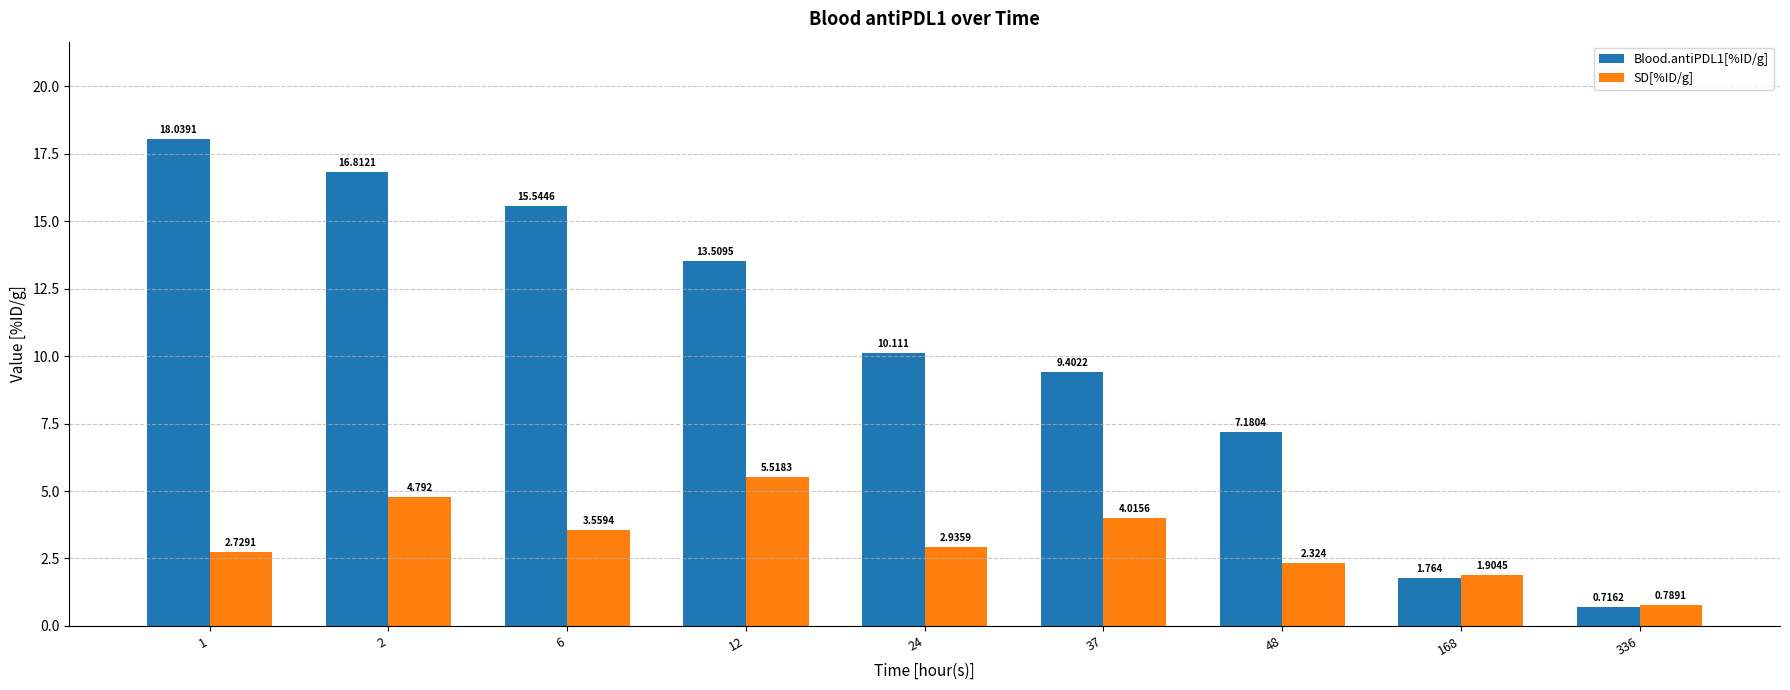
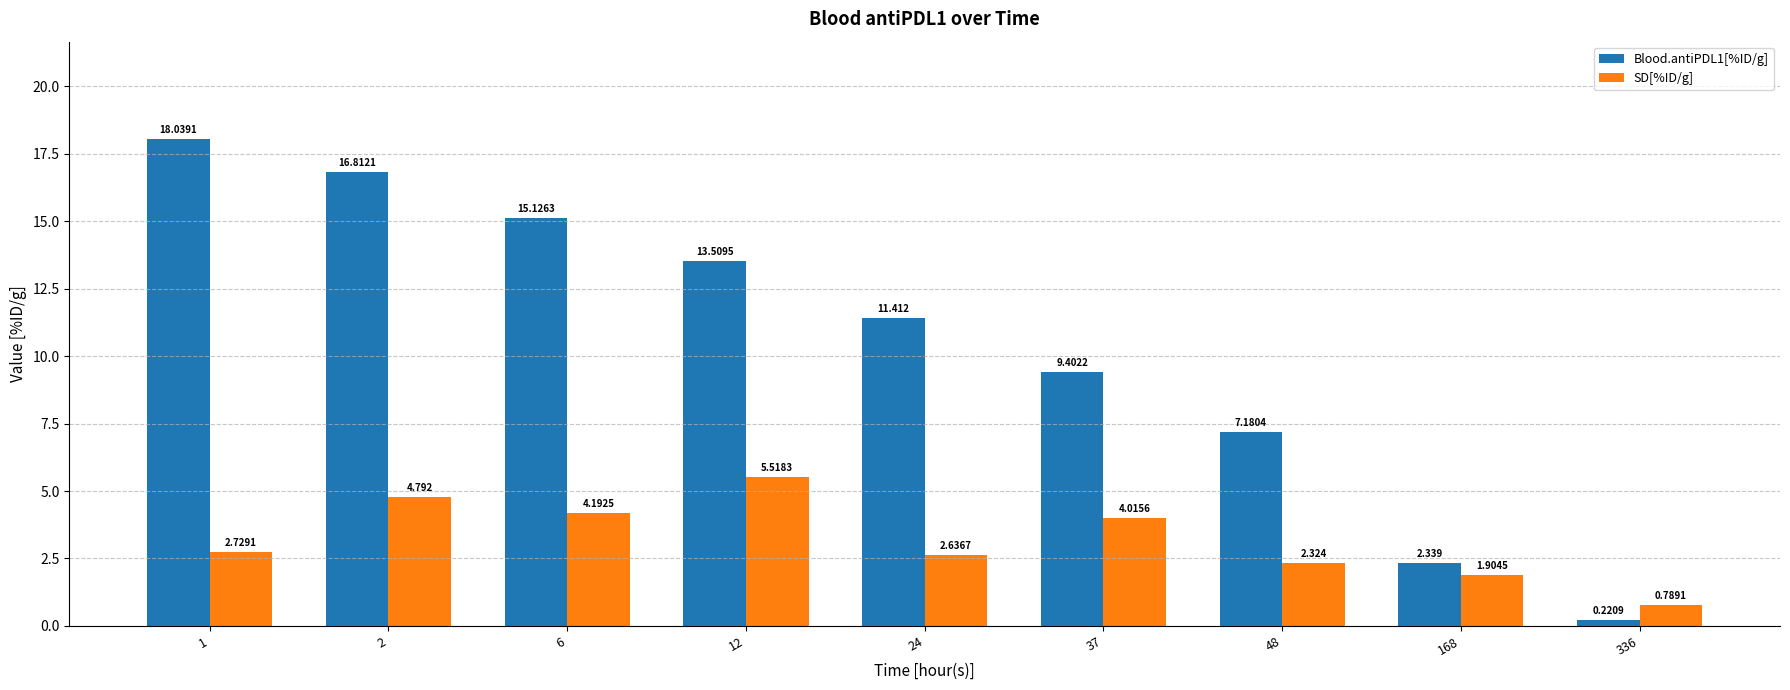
Blood.antiPDL1[%ID/g], 6: 15.5446 -> 15.1263
SD[%ID/g], 6: 3.5594 -> 4.1925
Blood.antiPDL1[%ID/g], 24: 10.111 -> 11.412
SD[%ID/g], 24: 2.9359 -> 2.6367
Blood.antiPDL1[%ID/g], 168: 1.764 -> 2.339
Blood.antiPDL1[%ID/g], 336: 0.7162 -> 0.2209
